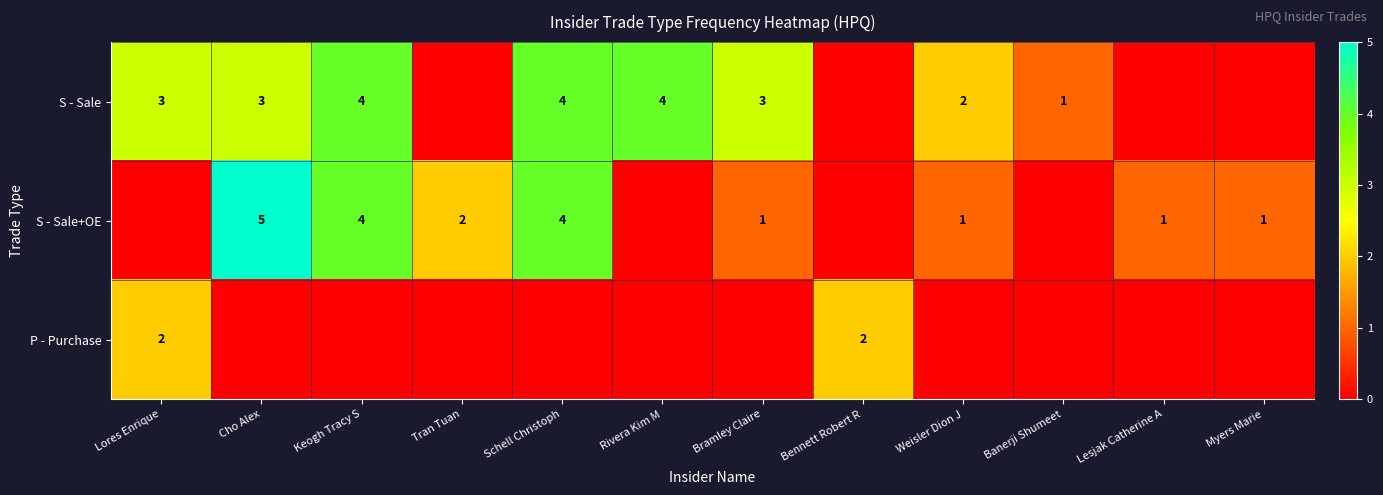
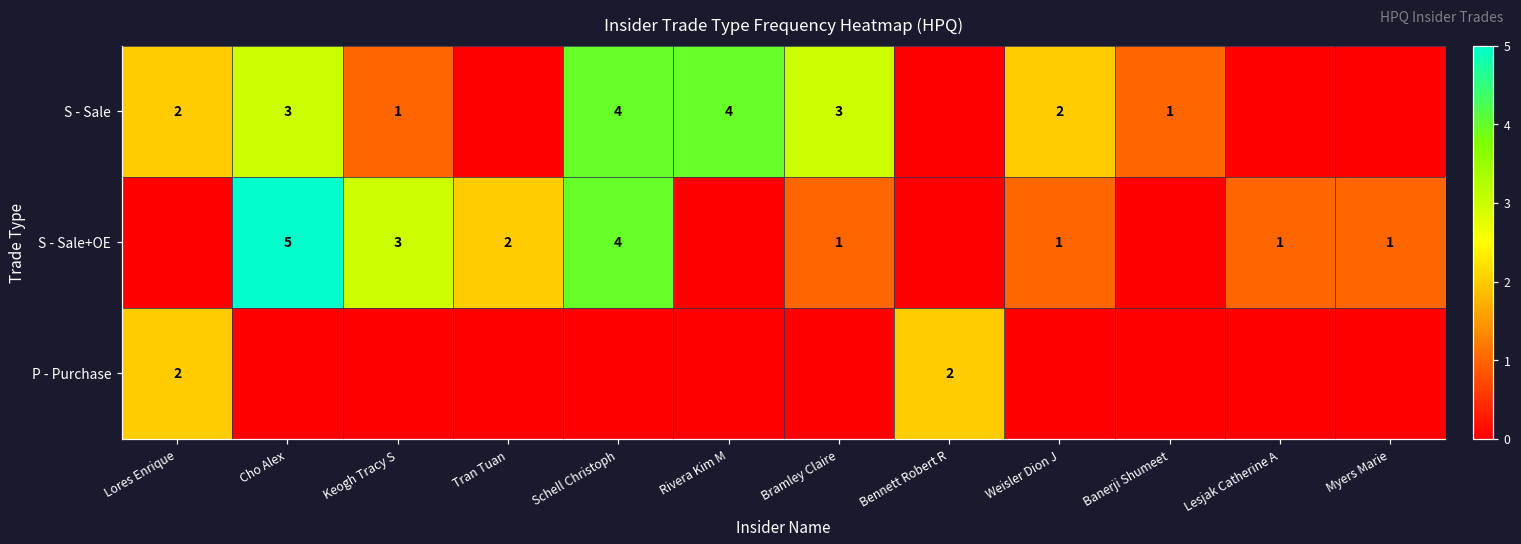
S - Sale, Lores Enrique: 3 -> 2
S - Sale, Keogh Tracy S: 4 -> 1
S - Sale+OE, Keogh Tracy S: 4 -> 3
